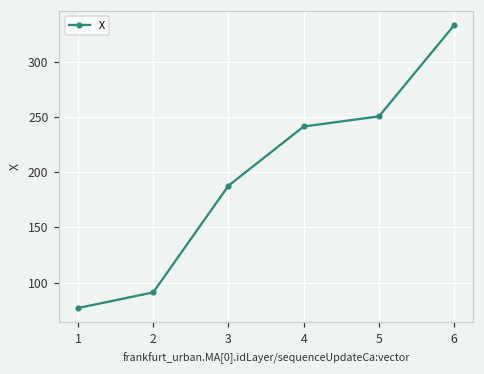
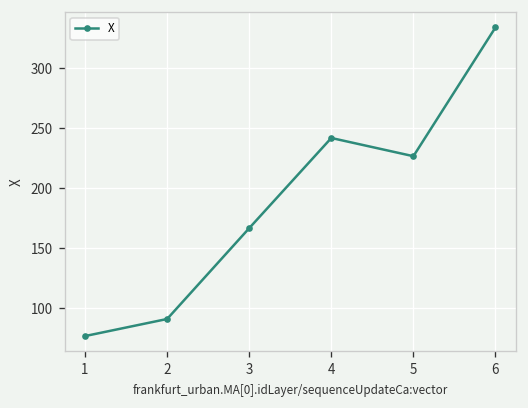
3: 188 -> 167
5: 251 -> 227
